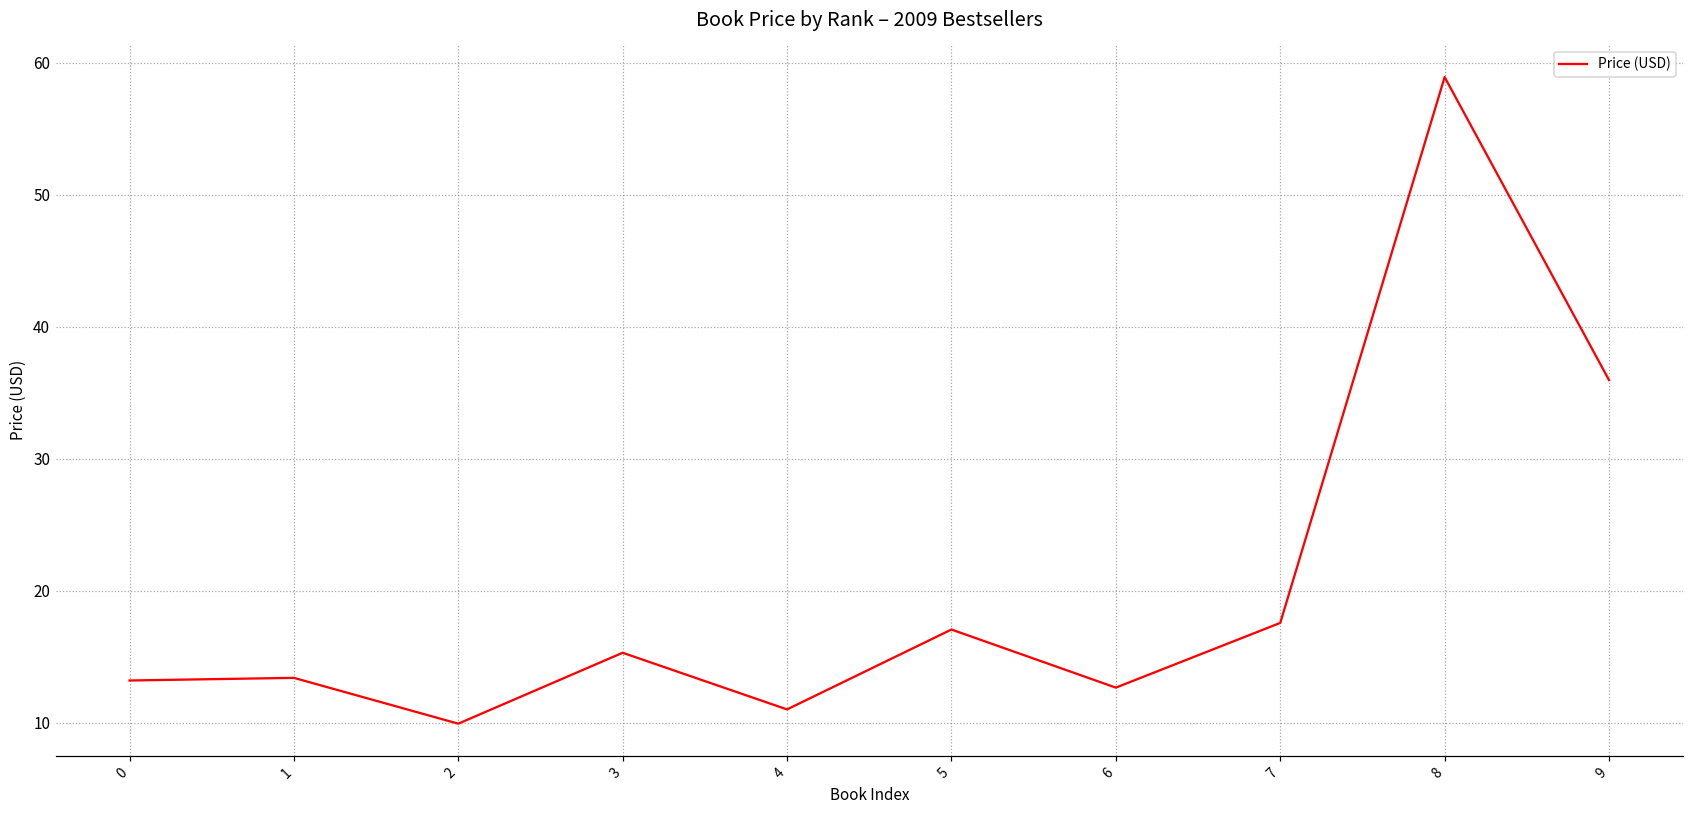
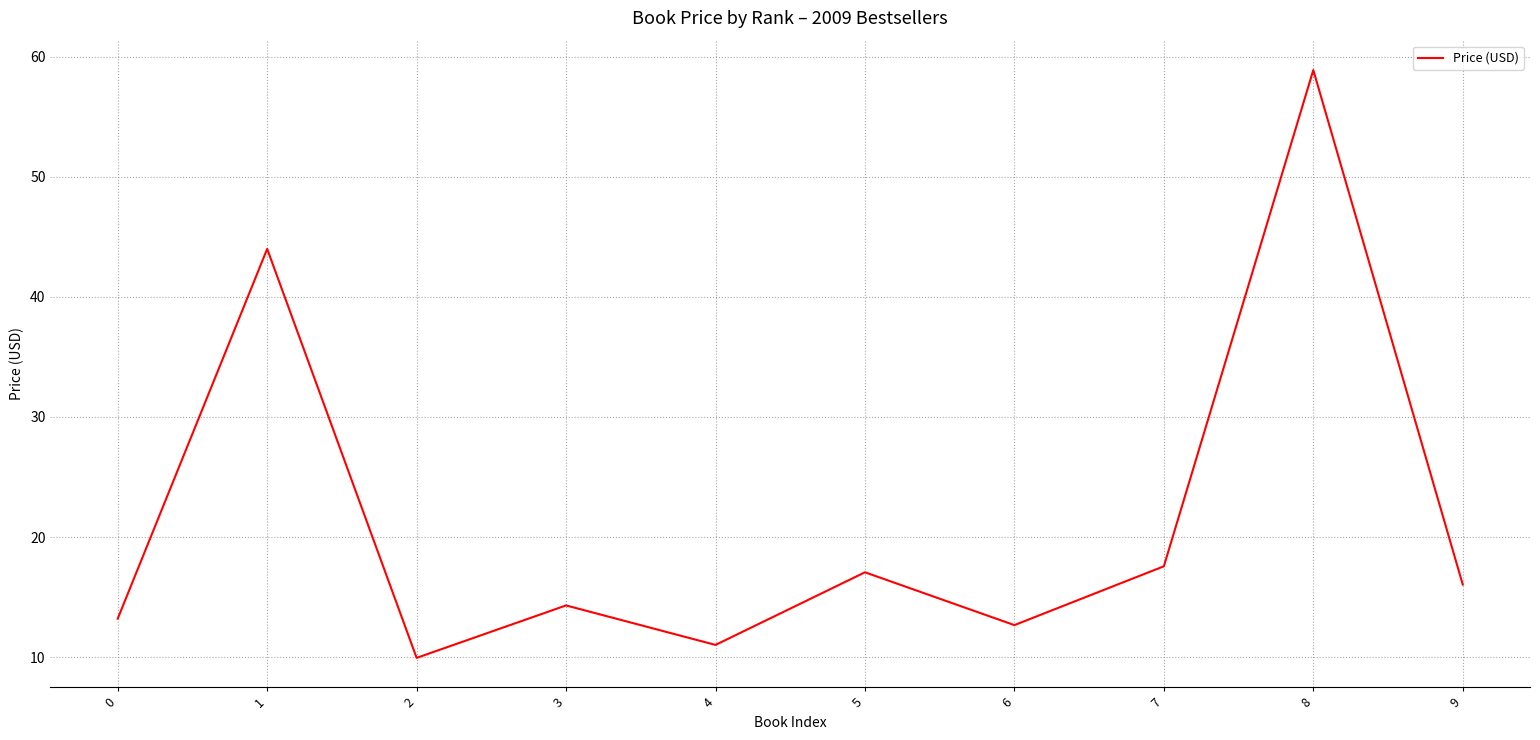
1: 13.4 -> 44.0
3: 15.3 -> 14.3
9: 36.0 -> 16.0
